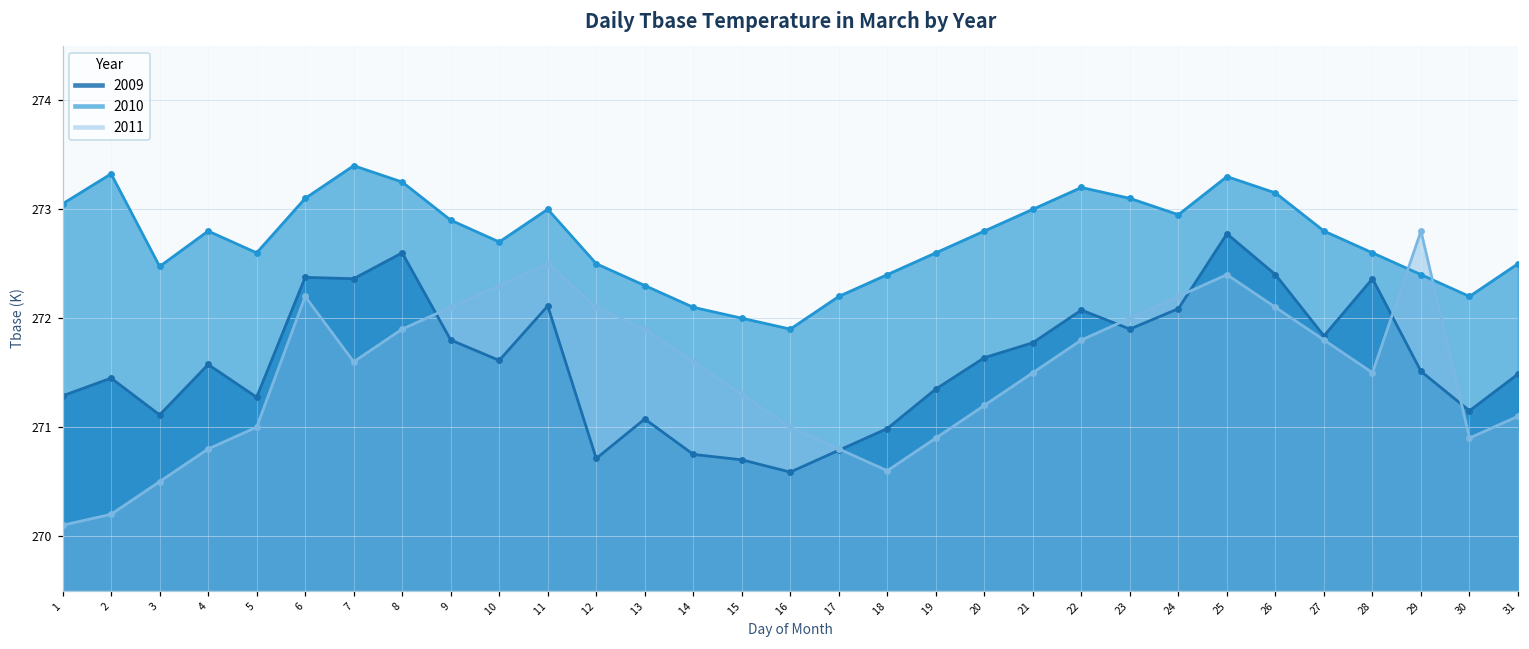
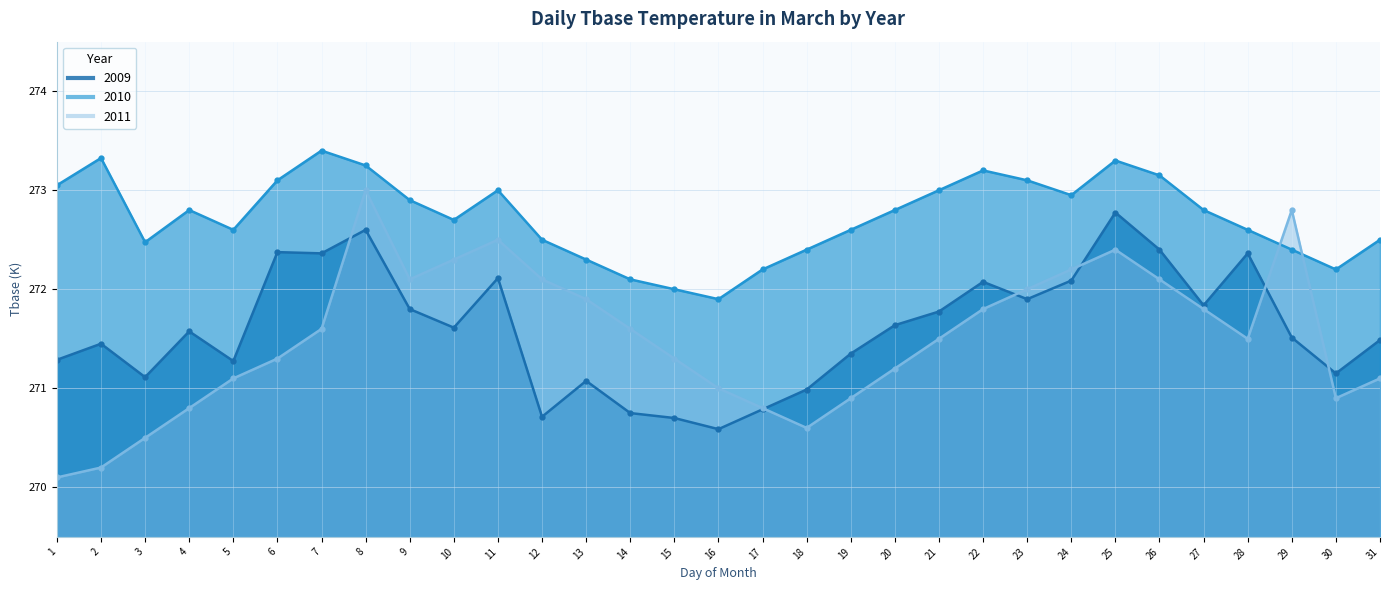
2011, 5: 271.0 -> 271.1
2011, 6: 272.2 -> 271.3
2011, 8: 271.9 -> 273.0
